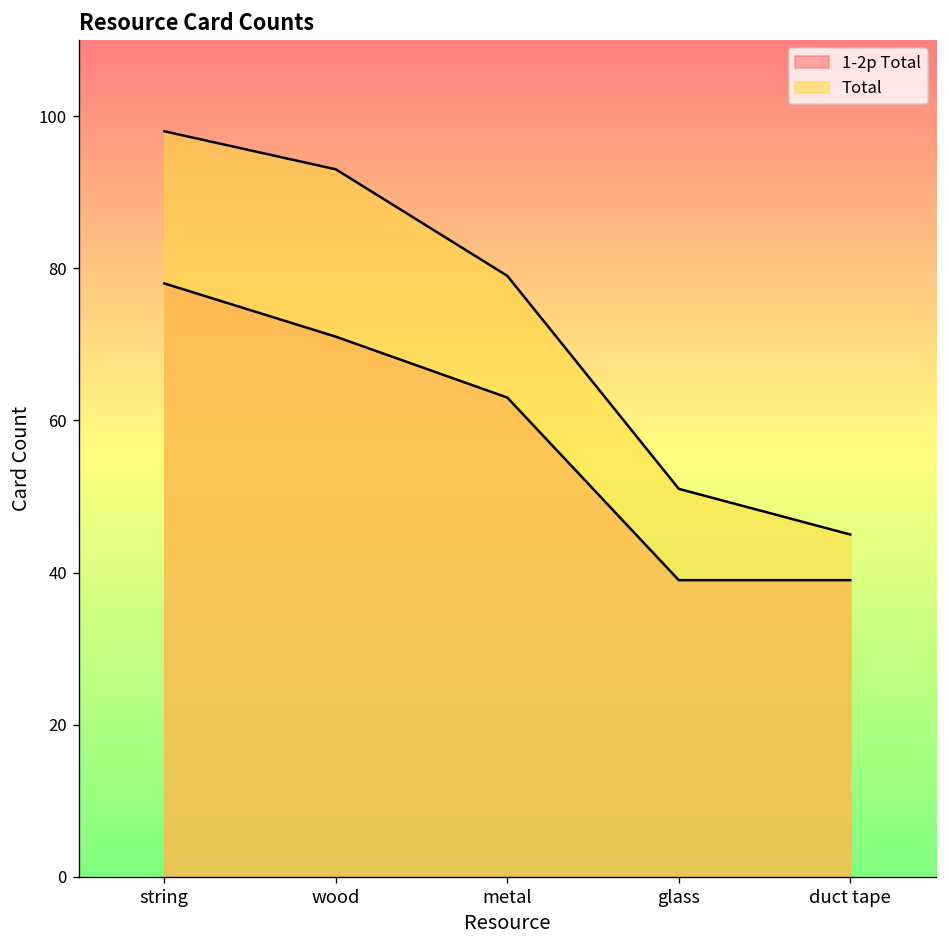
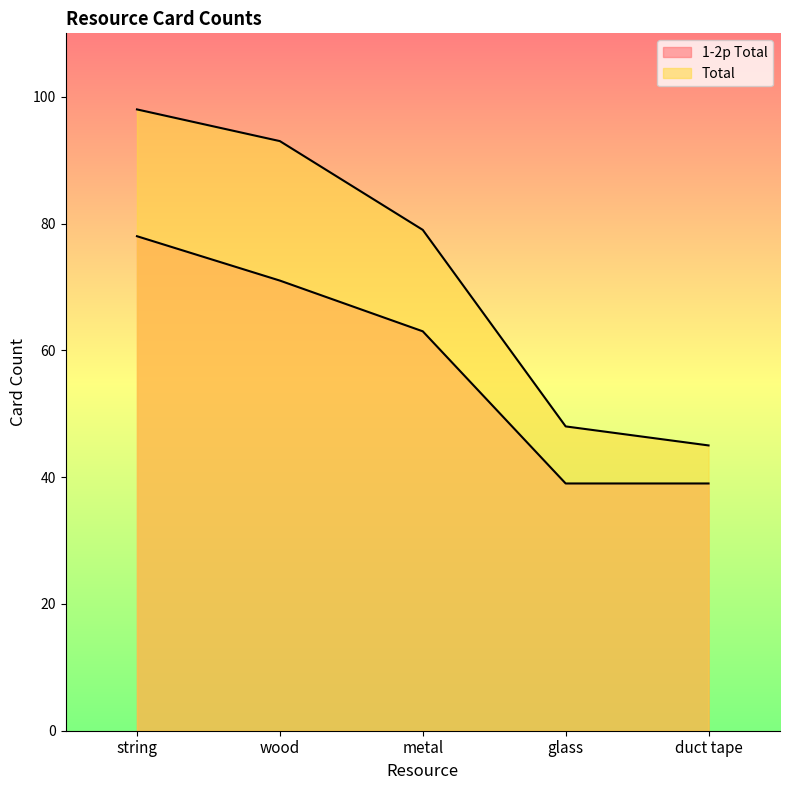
Total, glass: 51 -> 48
